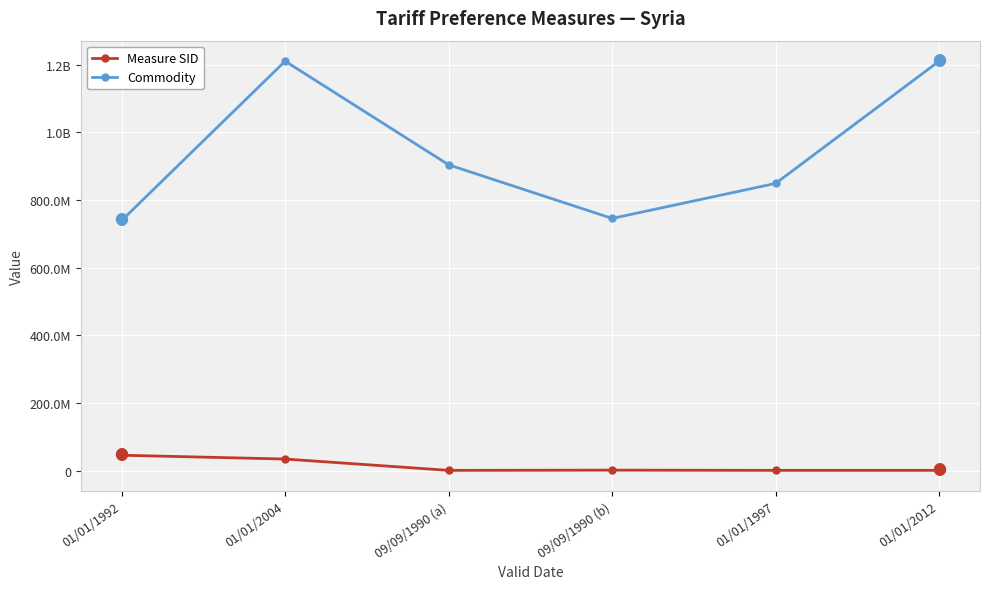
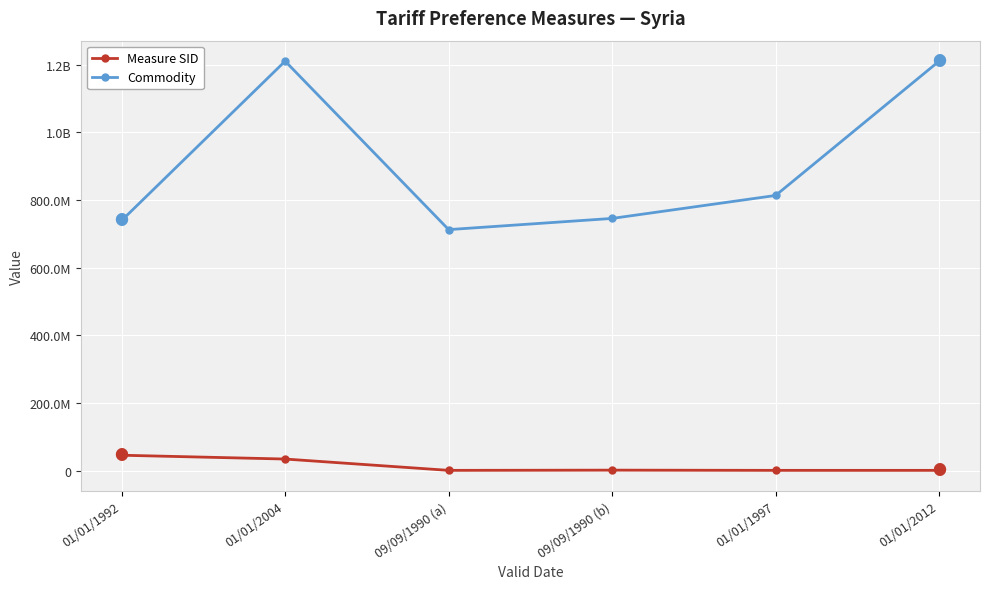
Commodity, 09/09/1990 (a): 900000000 -> 710000000
Commodity, 01/01/1997: 850000000 -> 810000000
